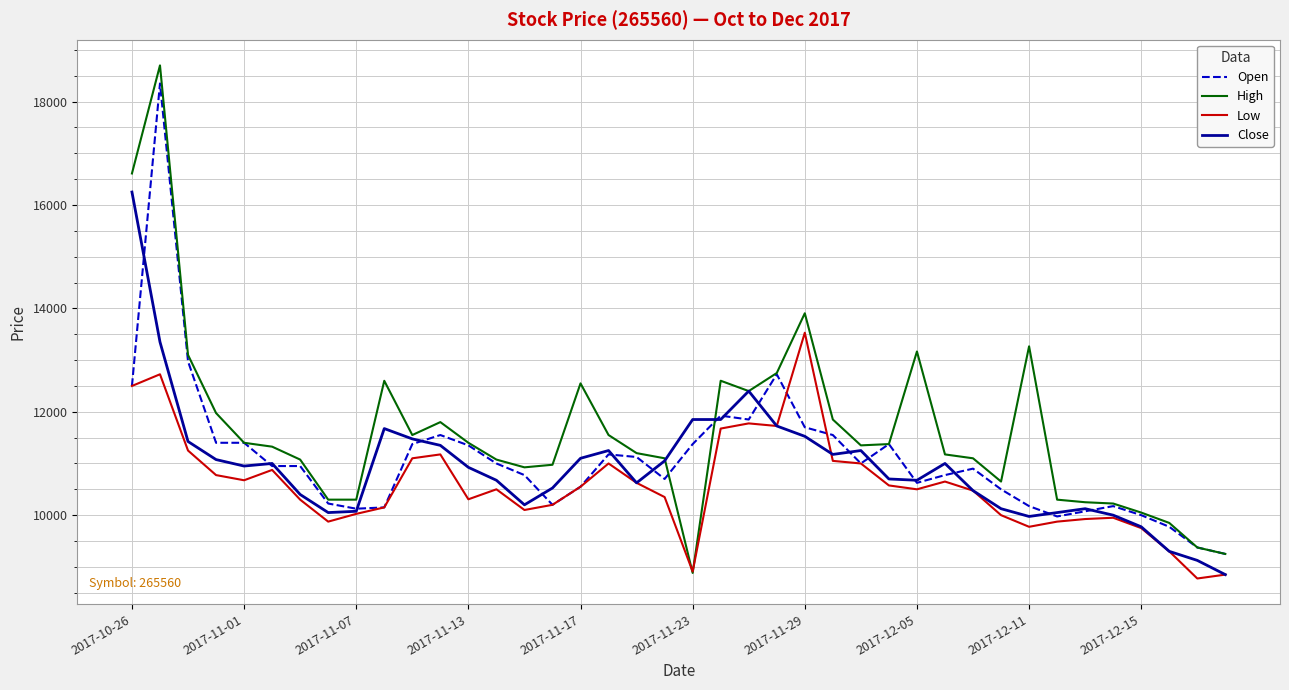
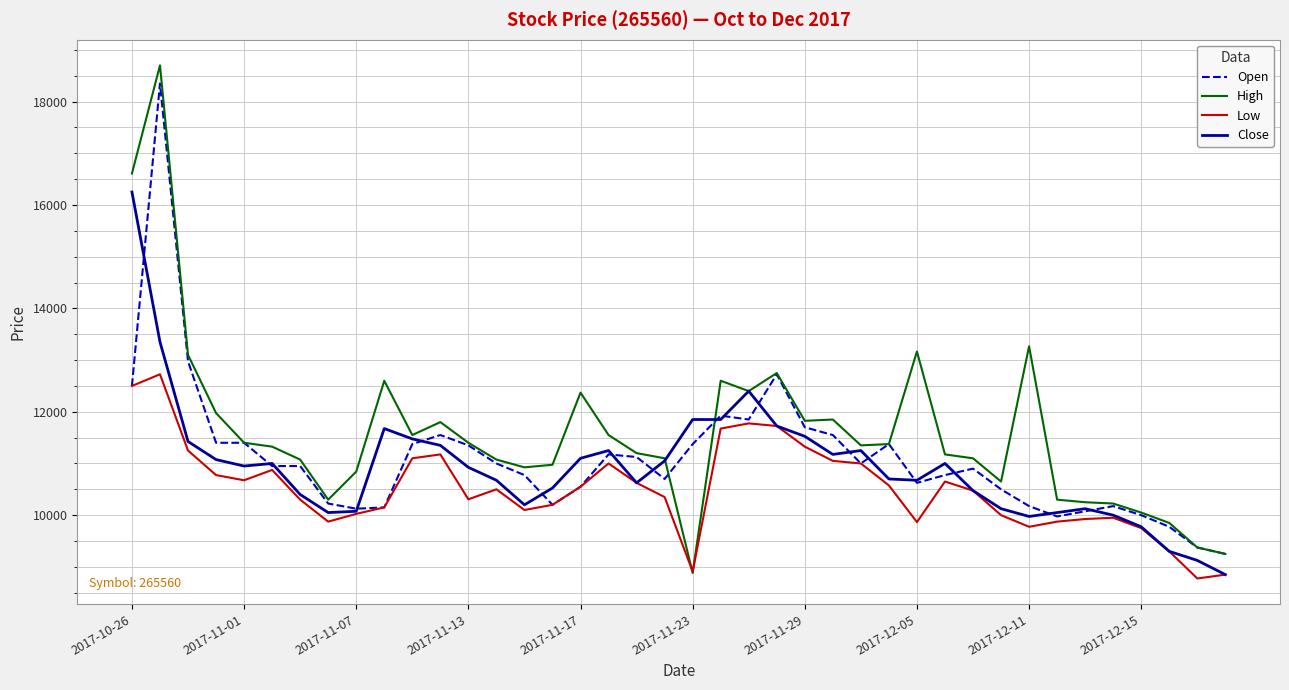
High, 2017-11-07: 10300 -> 10800
High, 2017-11-17: 12500 -> 12400
High, 2017-11-29: 13900 -> 11800
Low, 2017-11-29: 13500 -> 11300
Low, 2017-12-05: 10500 -> 9900
